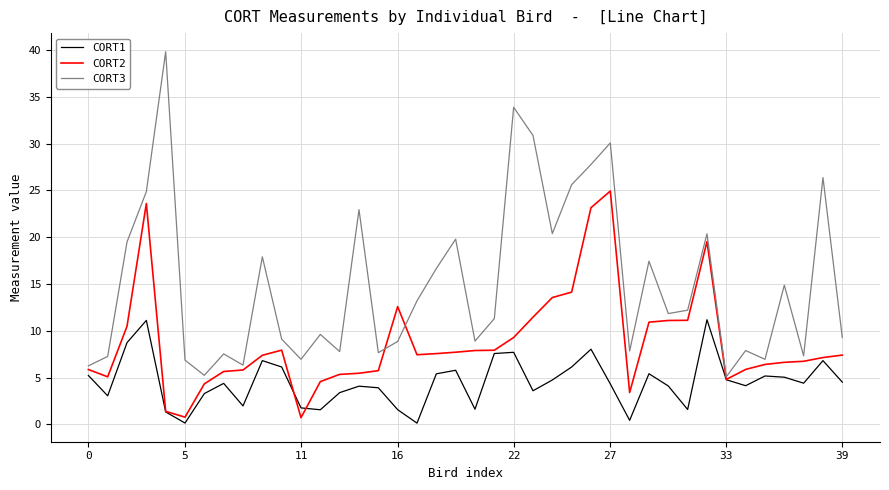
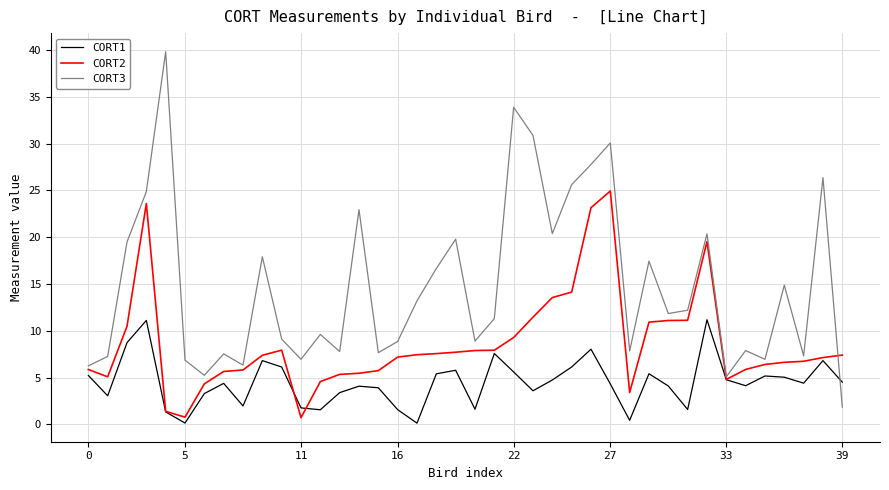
CORT2, 16: 13 -> 7
CORT1, 22: 8 -> 6
CORT3, 39: 9 -> 2
